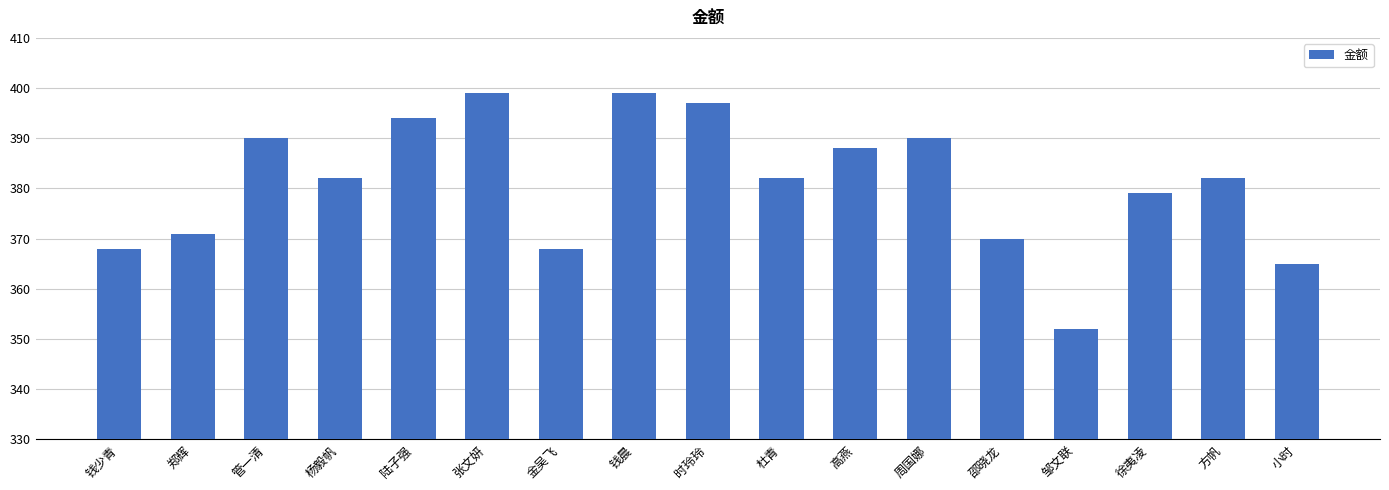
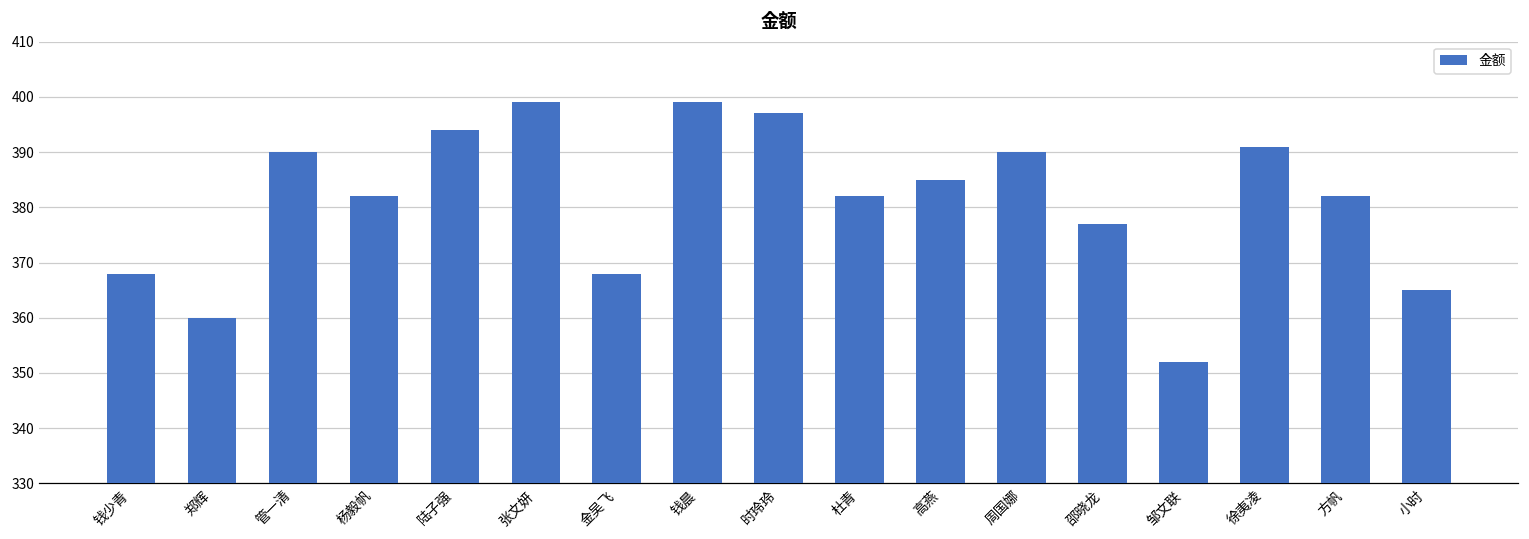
郑辉: 371 -> 360
高燕: 388 -> 385
邵晓龙: 370 -> 377
徐夷凌: 379 -> 391
